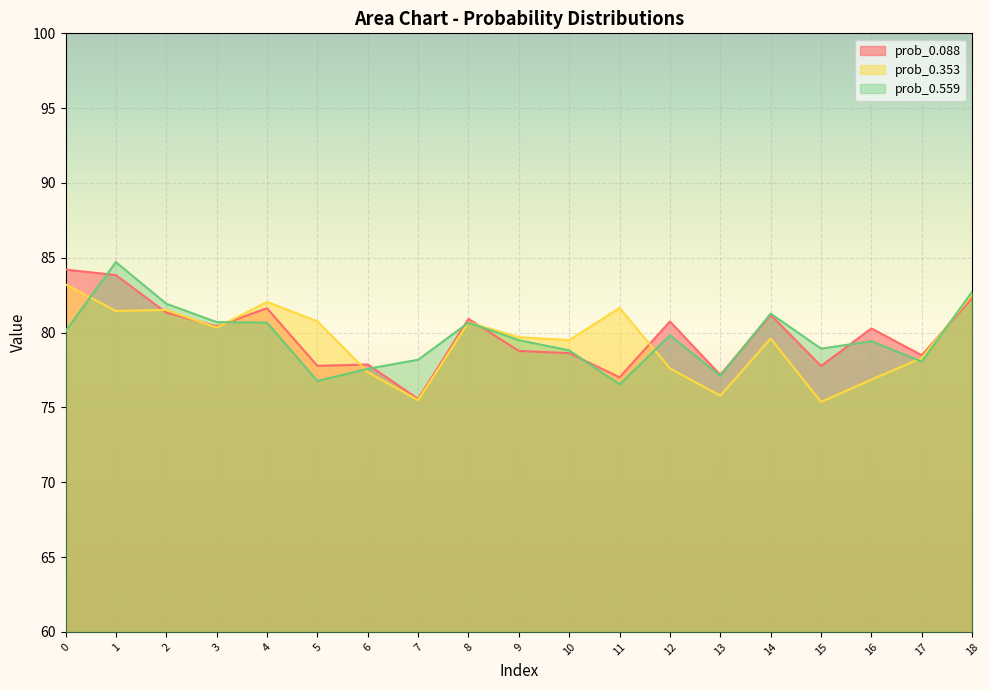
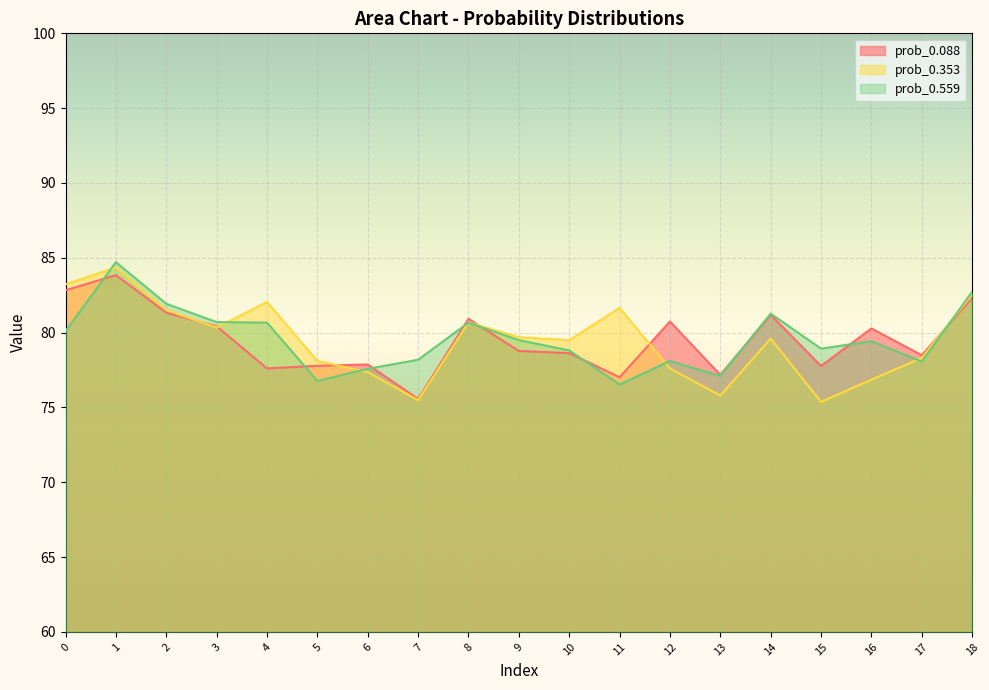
prob_0.088, 0: 84.2 -> 82.8
prob_0.353, 1: 81.4 -> 84.4
prob_0.088, 4: 81.6 -> 77.6
prob_0.353, 5: 80.8 -> 78.1
prob_0.559, 12: 79.8 -> 78.1
